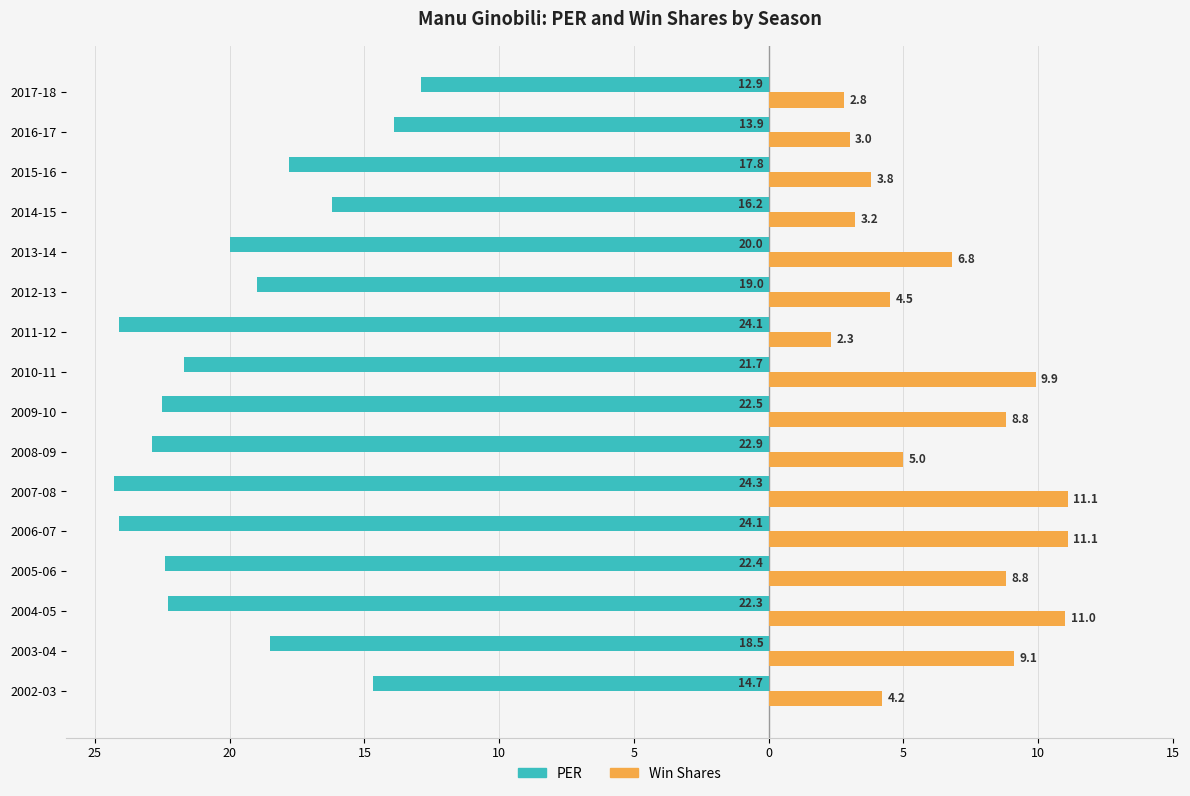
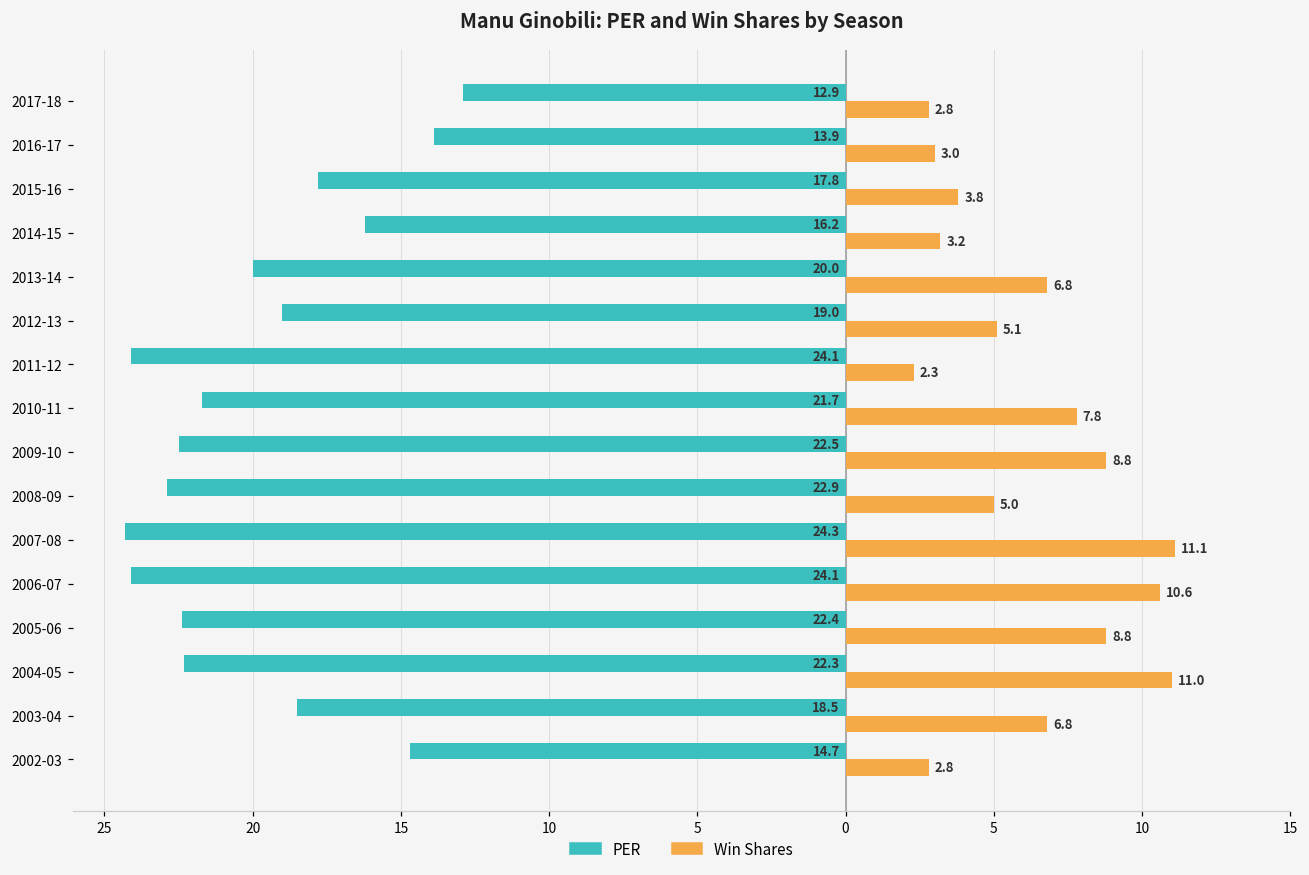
Win Shares, 2012-13: 4.5 -> 5.1
Win Shares, 2010-11: 9.9 -> 7.8
Win Shares, 2006-07: 11.1 -> 10.6
Win Shares, 2003-04: 9.1 -> 6.8
Win Shares, 2002-03: 4.2 -> 2.8
